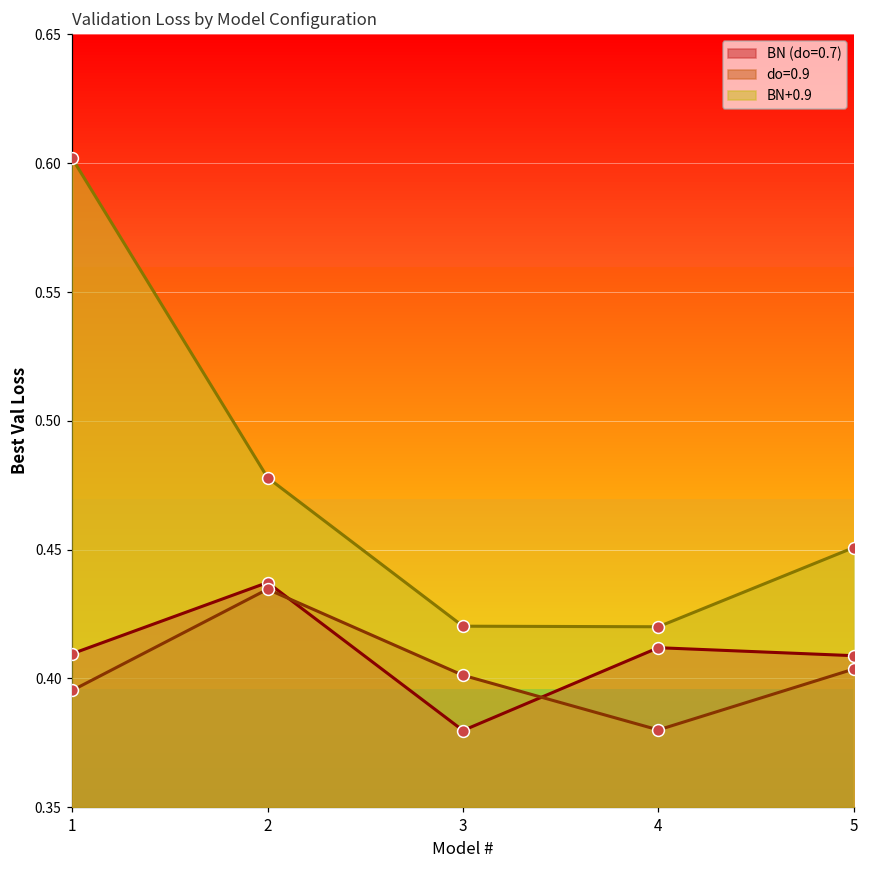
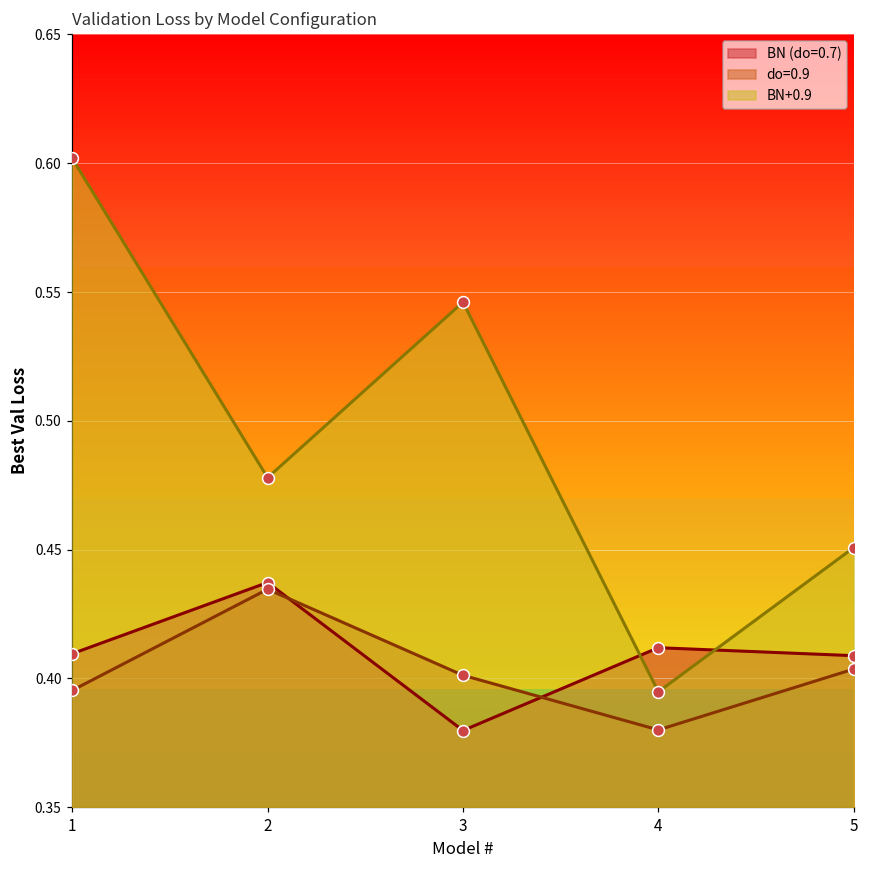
BN+0.9, 3: 0.420 -> 0.546
BN+0.9, 4: 0.420 -> 0.395
